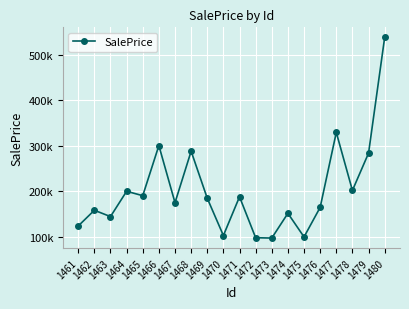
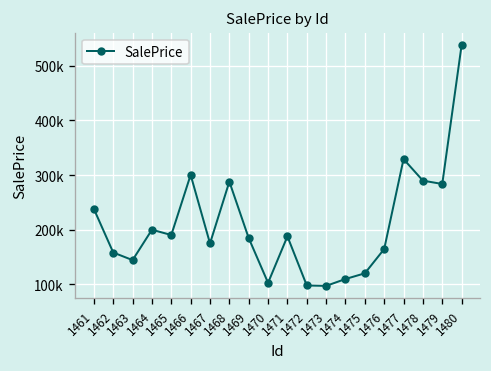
1461: 120000 -> 240000
1474: 150000 -> 110000
1475: 100000 -> 120000
1478: 200000 -> 290000
